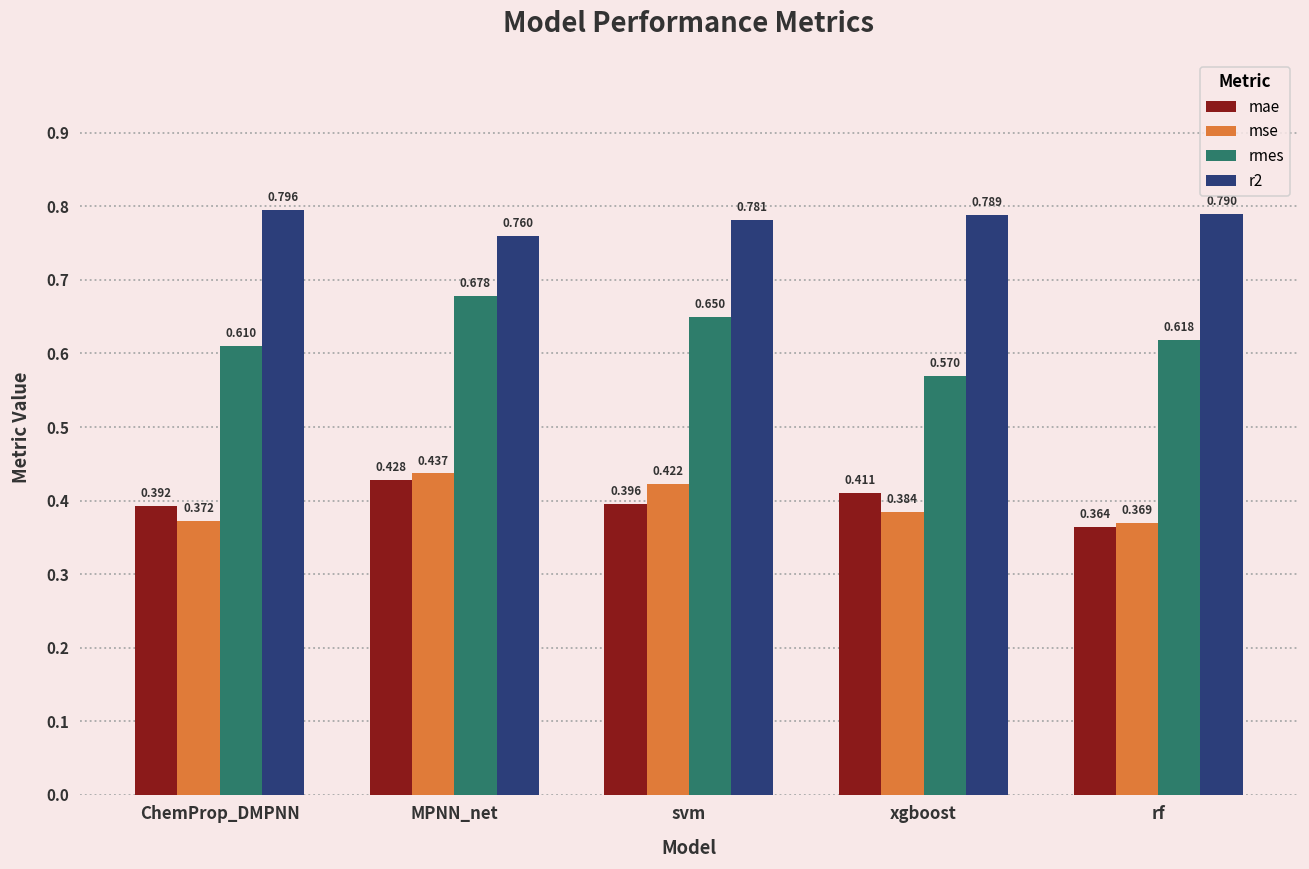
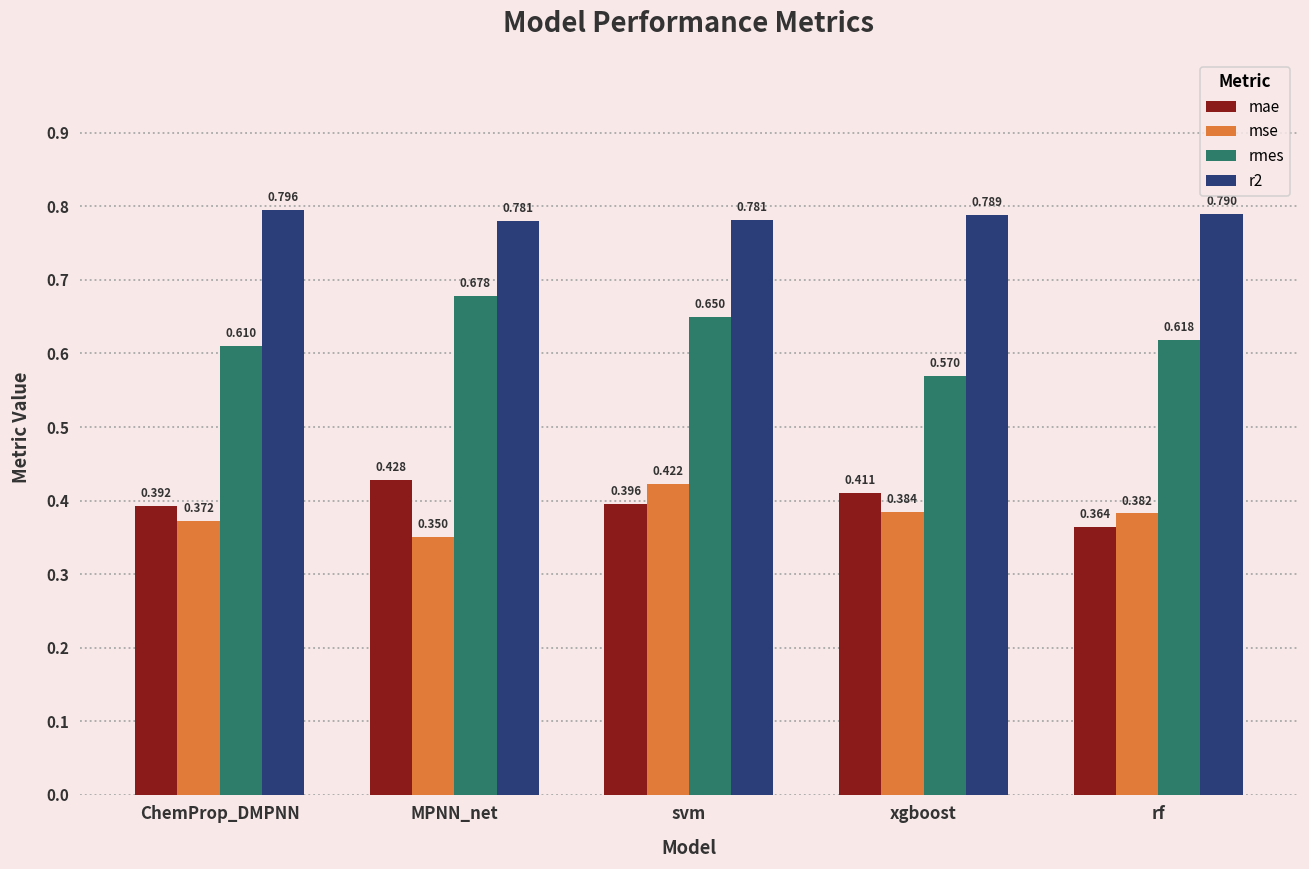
mse, MPNN_net: 0.437 -> 0.350
r2, MPNN_net: 0.760 -> 0.781
mse, rf: 0.369 -> 0.382
